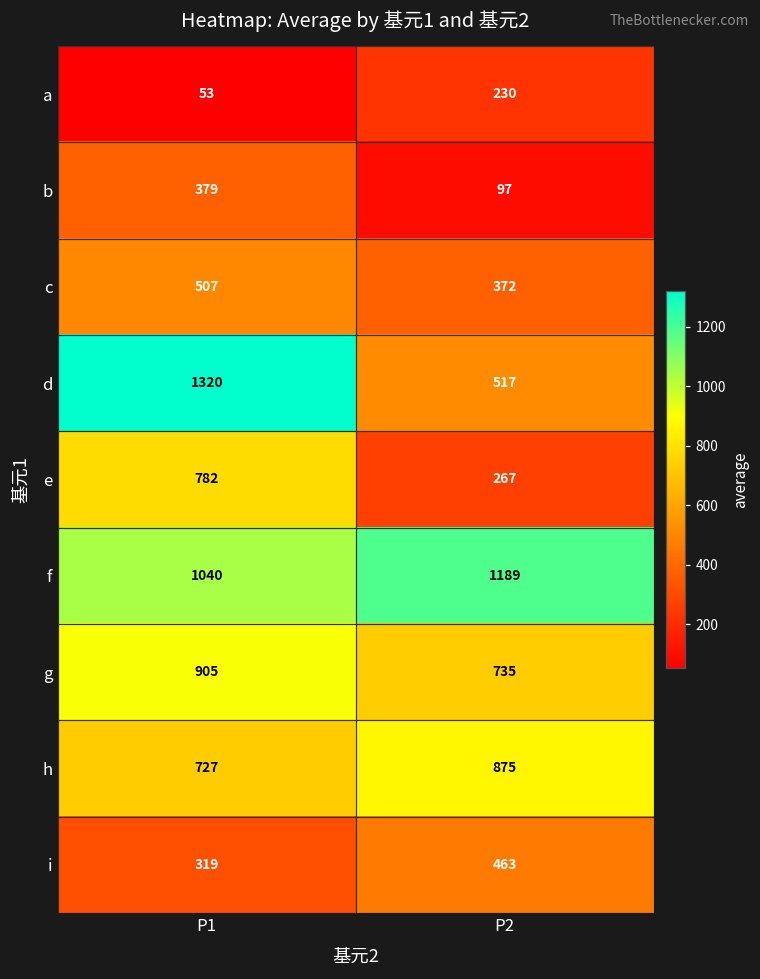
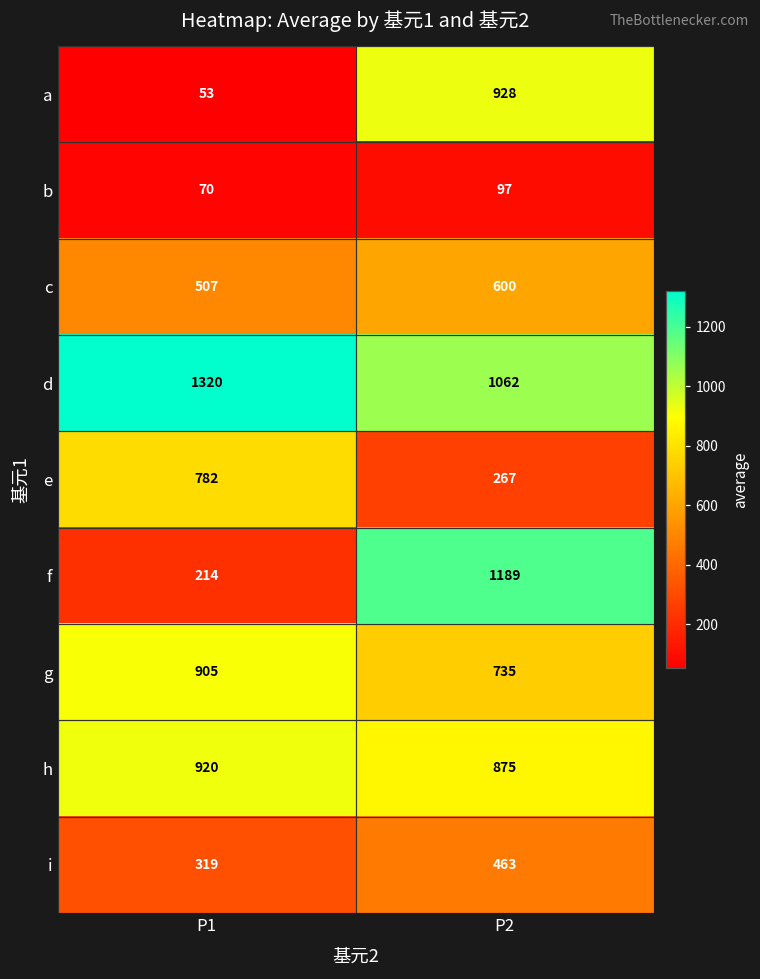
a, P2: 230 -> 928
b, P1: 379 -> 70
c, P2: 372 -> 600
d, P2: 517 -> 1062
f, P1: 1040 -> 214
h, P1: 727 -> 920
